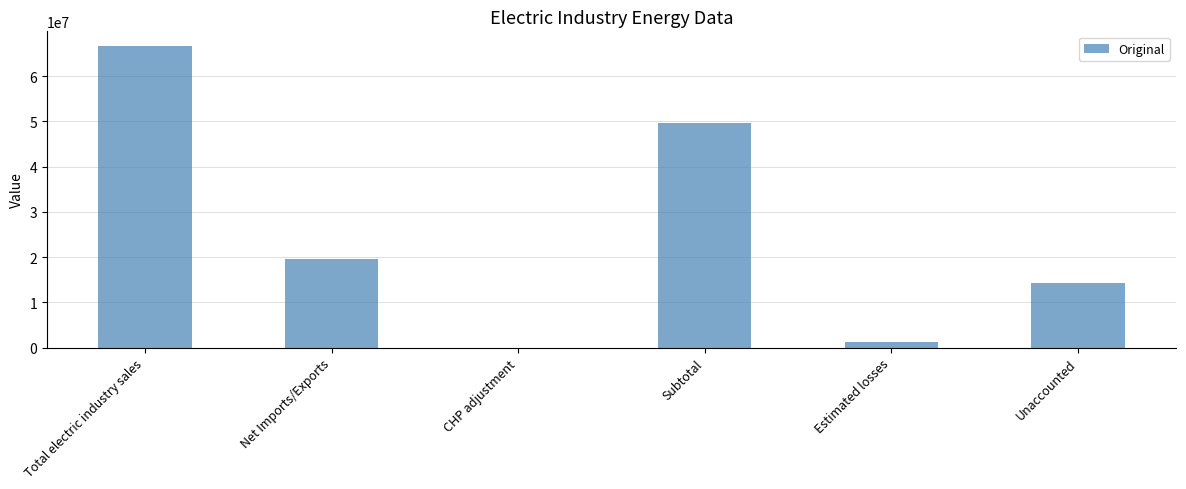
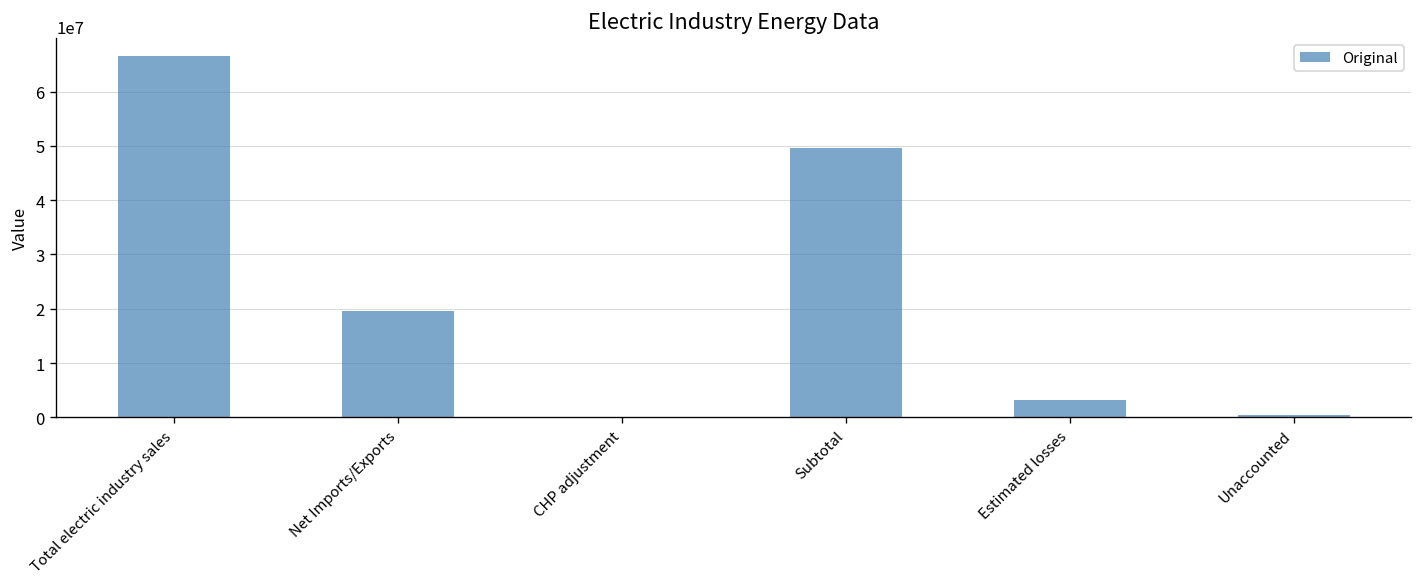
Estimated losses: 1000000 -> 3000000
Unaccounted: 14000000 -> 0
